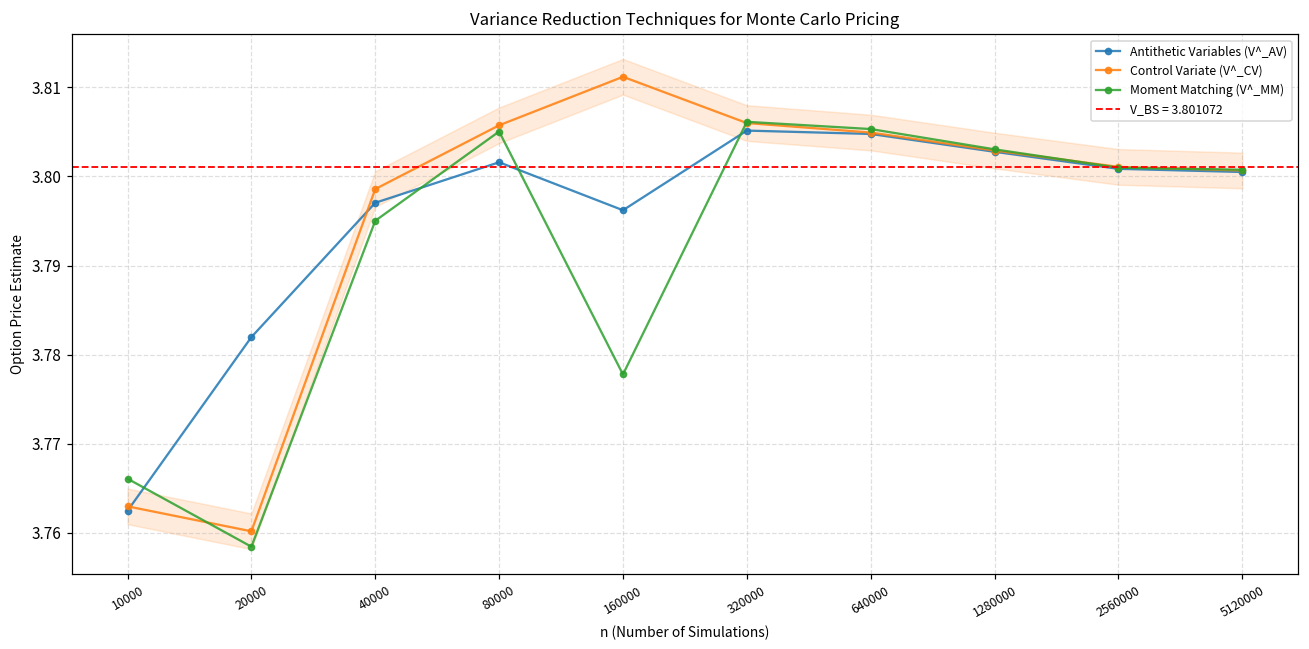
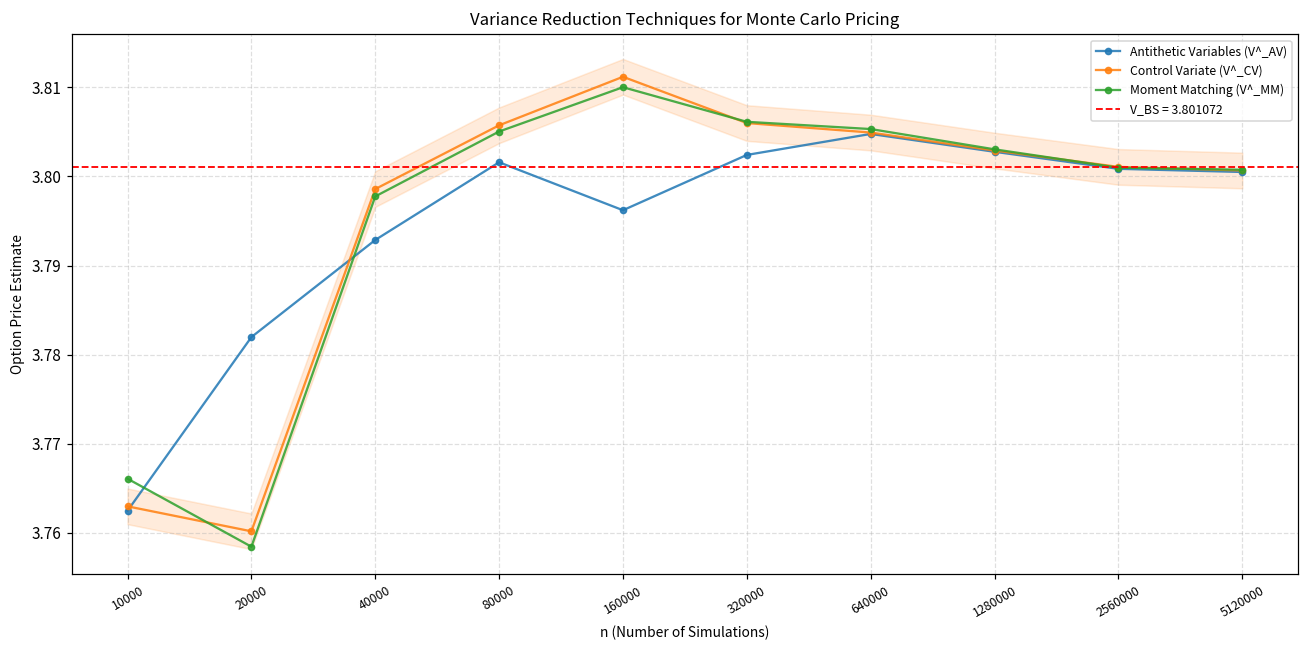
Antithetic Variables (V^_AV), 40000: 3.797 -> 3.793
Moment Matching (V^_MM), 40000: 3.795 -> 3.798
Moment Matching (V^_MM), 160000: 3.778 -> 3.810
Antithetic Variables (V^_AV), 320000: 3.805 -> 3.802
